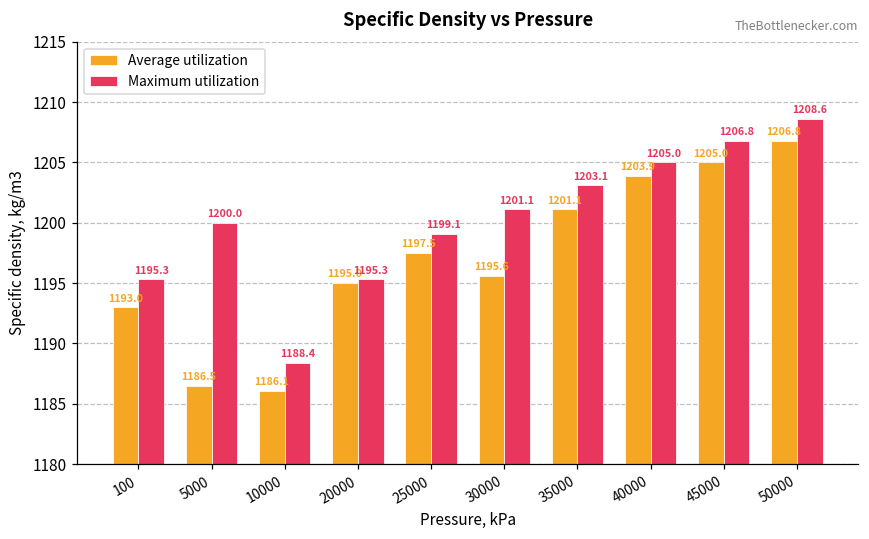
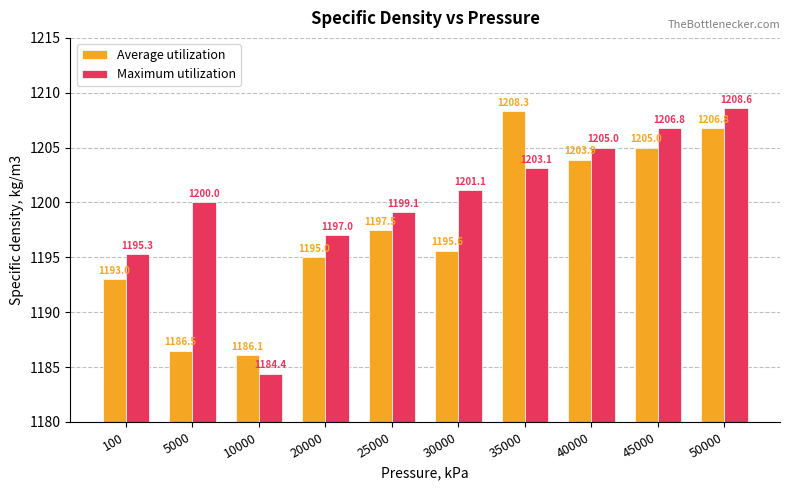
Maximum utilization, 10000: 1188.4 -> 1184.4
Maximum utilization, 20000: 1195.3 -> 1197.0
Average utilization, 35000: 1201.1 -> 1208.3
